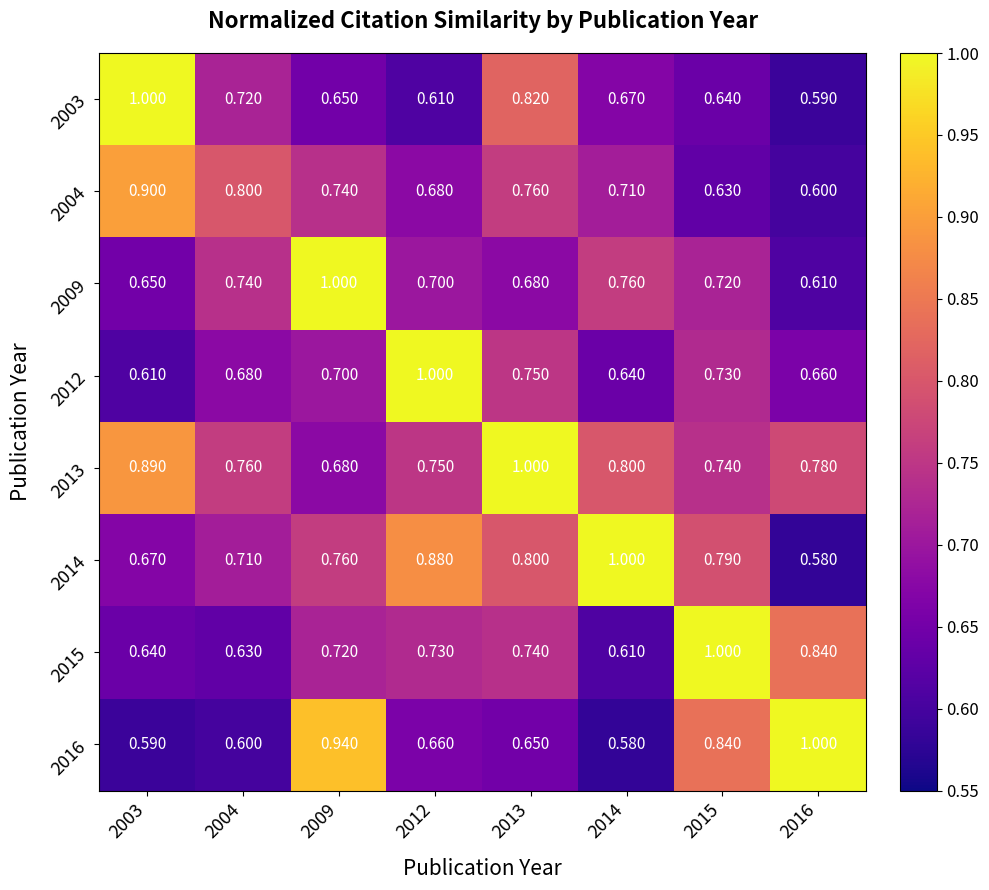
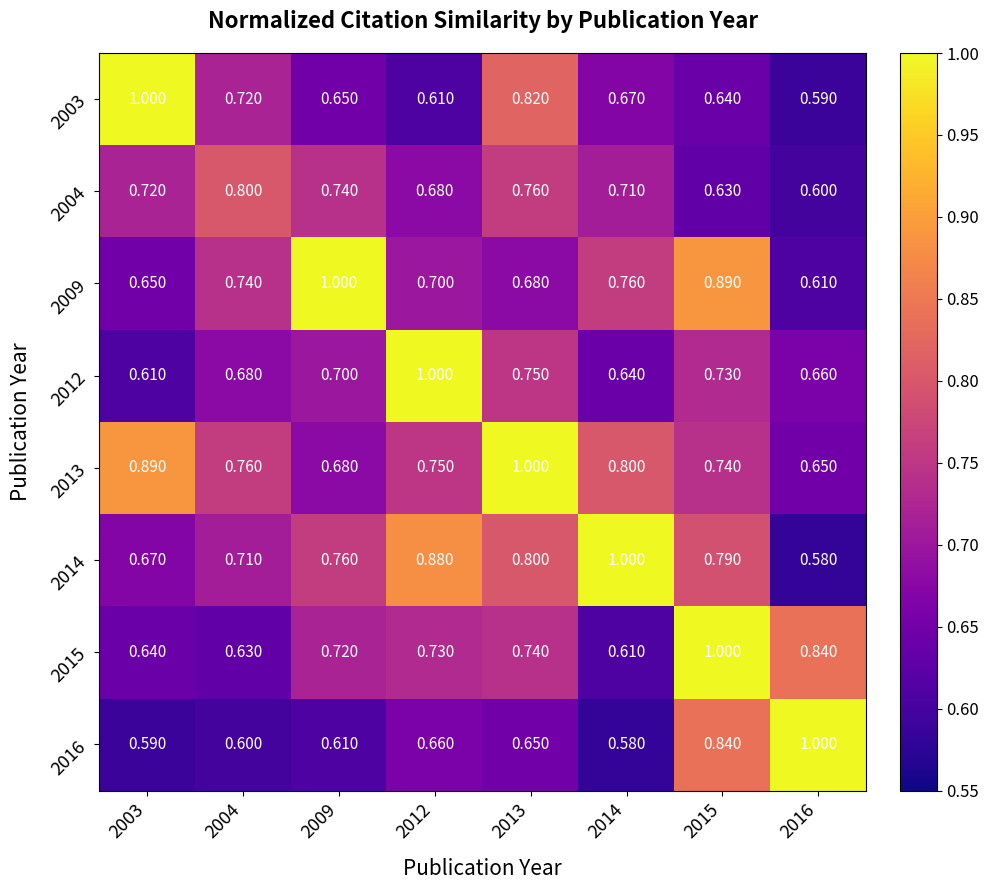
2004, 2003: 0.900 -> 0.720
2009, 2015: 0.720 -> 0.890
2013, 2016: 0.780 -> 0.650
2016, 2009: 0.940 -> 0.610
